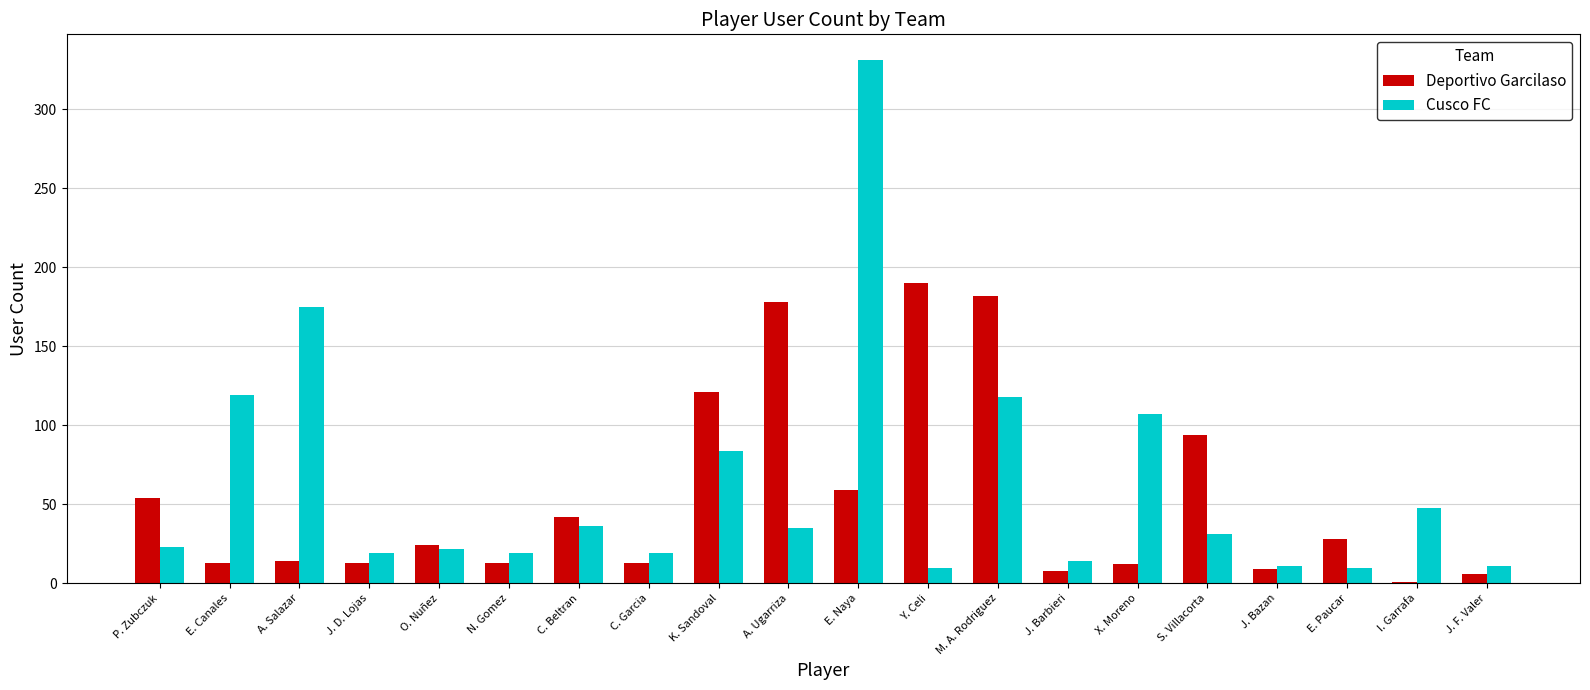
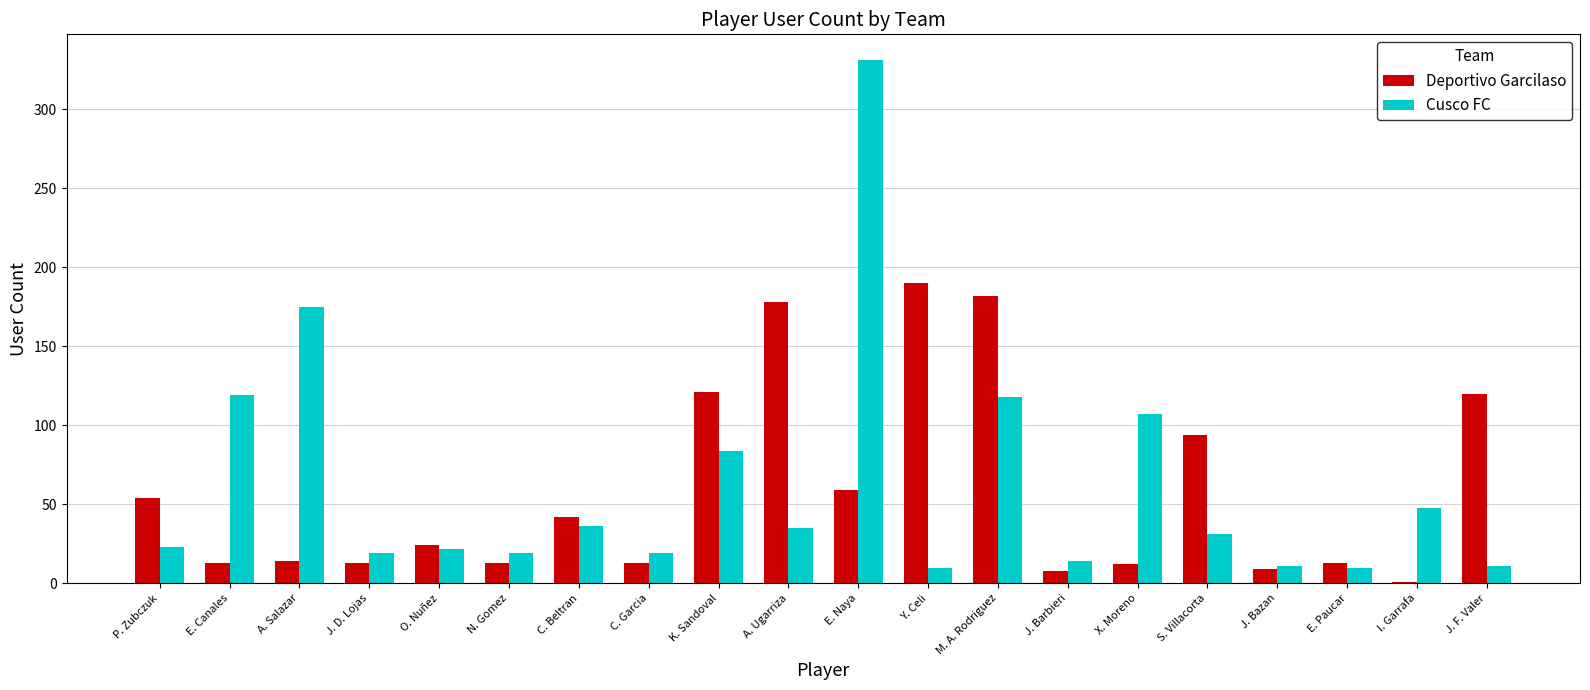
Deportivo Garcilaso, E. Paucar: 28 -> 13
Deportivo Garcilaso, J. F. Valer: 6 -> 120
